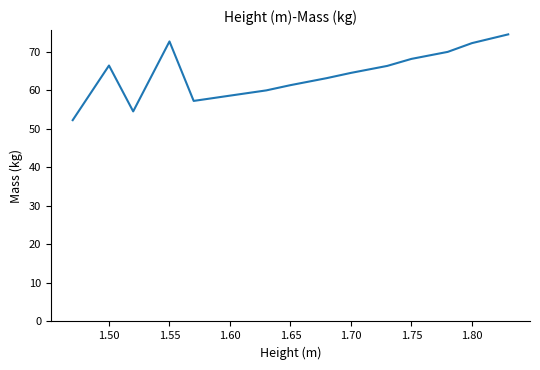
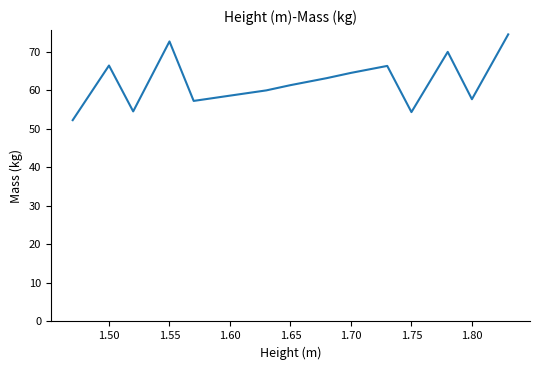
1.75: 68 -> 54
1.80: 72 -> 58
